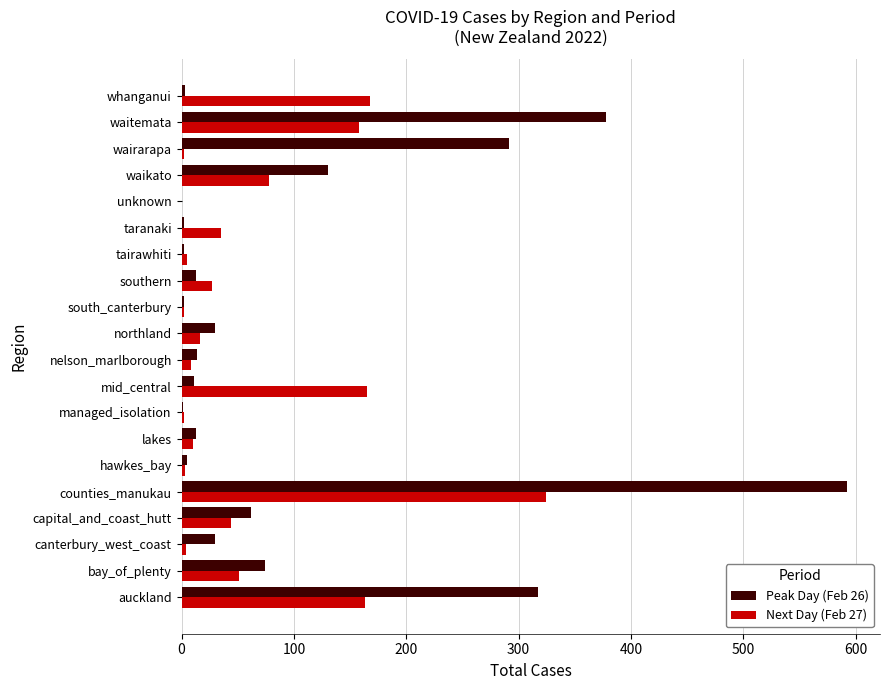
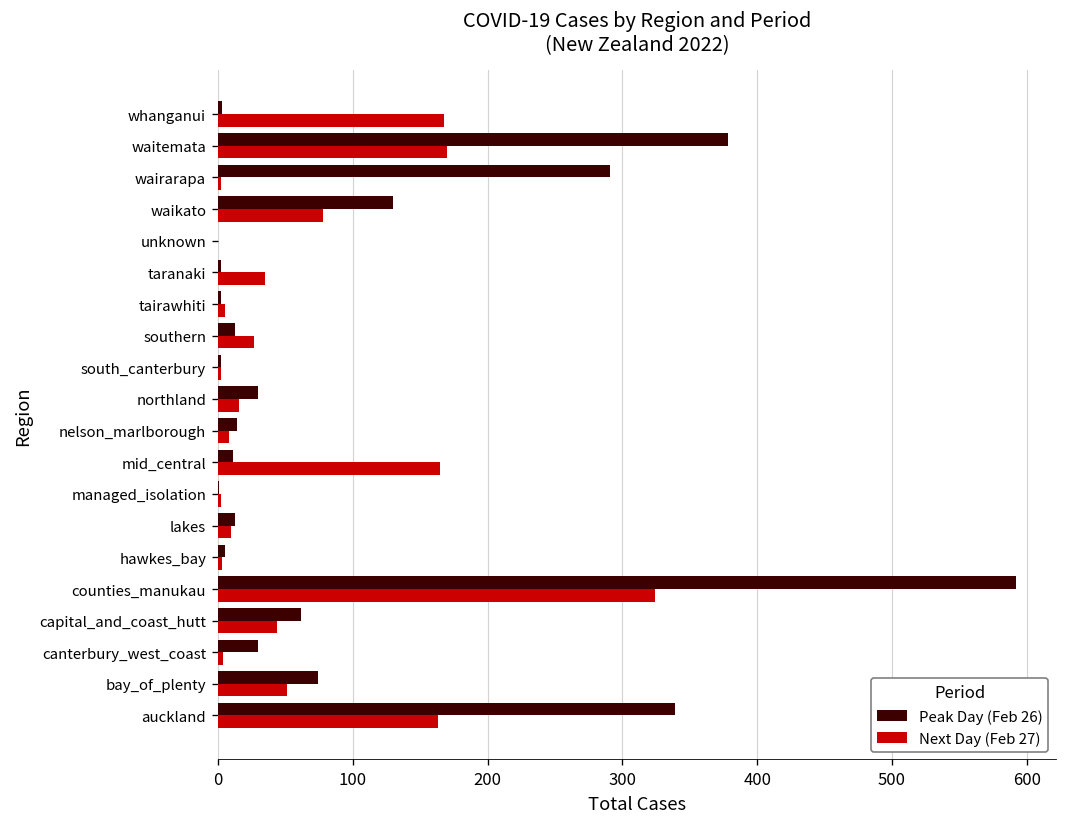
Next Day (Feb 27), waitemata: 158 -> 170
Peak Day (Feb 26), auckland: 317 -> 339
